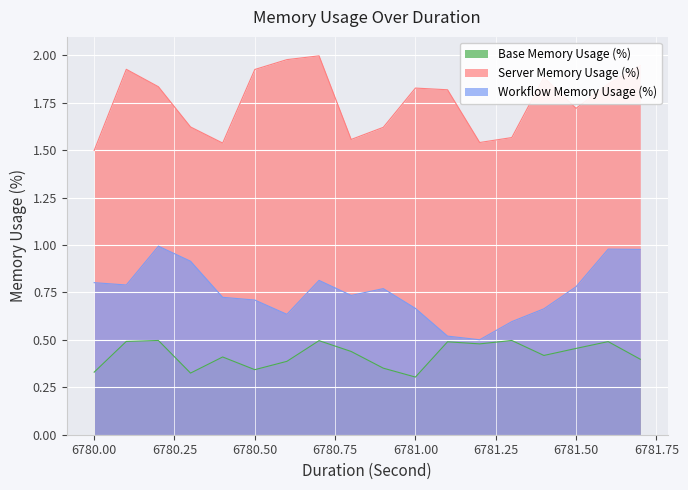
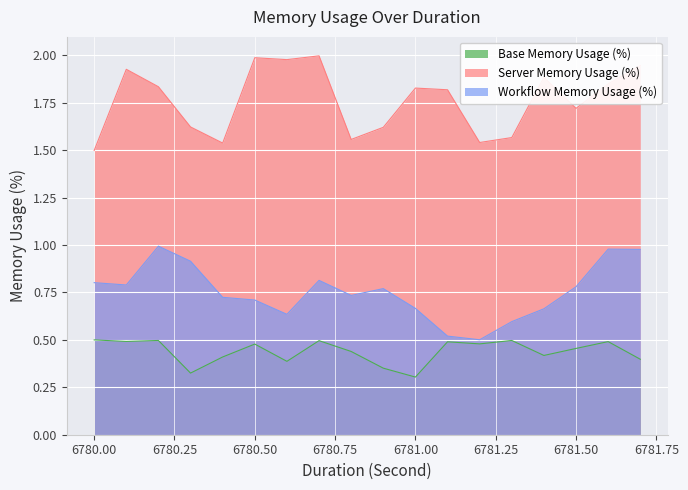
Base Memory Usage (%), 6780.00: 0.33 -> 0.50
Base Memory Usage (%), 6780.50: 0.34 -> 0.48
Server Memory Usage (%), 6780.50: 1.93 -> 1.99
